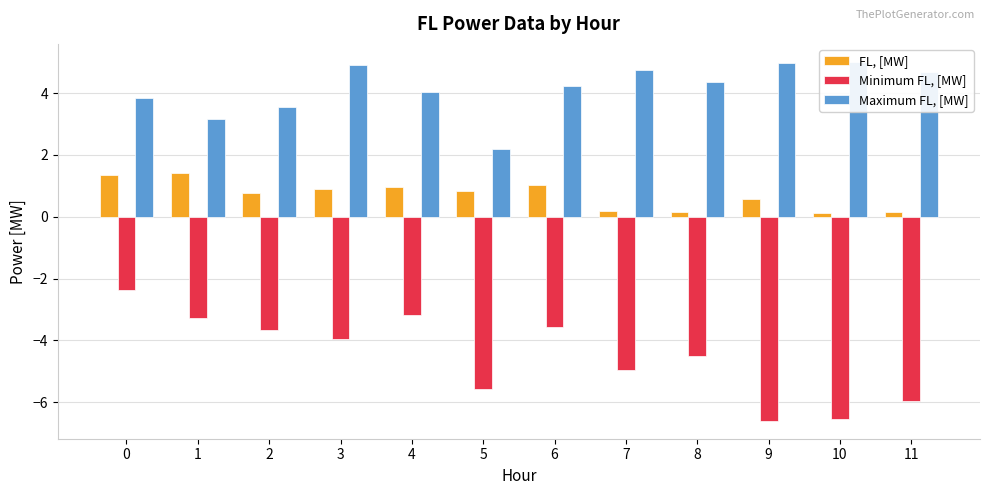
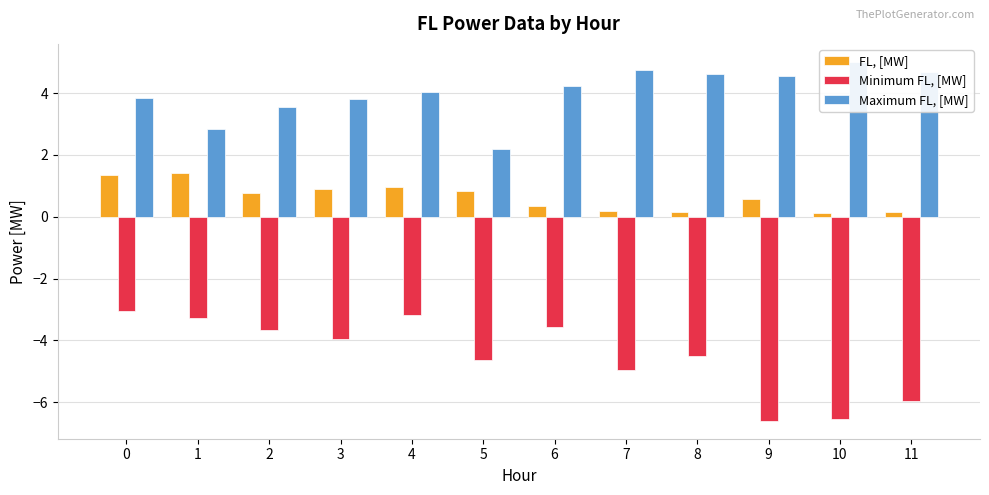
Minimum FL, [MW], 0: -2.4 -> -3.1
Maximum FL, [MW], 1: 3.2 -> 2.9
Maximum FL, [MW], 3: 4.9 -> 3.8
Minimum FL, [MW], 5: -5.6 -> -4.6
FL, [MW], 6: 1.0 -> 0.3
Maximum FL, [MW], 8: 4.4 -> 4.6
Maximum FL, [MW], 9: 5.0 -> 4.6
